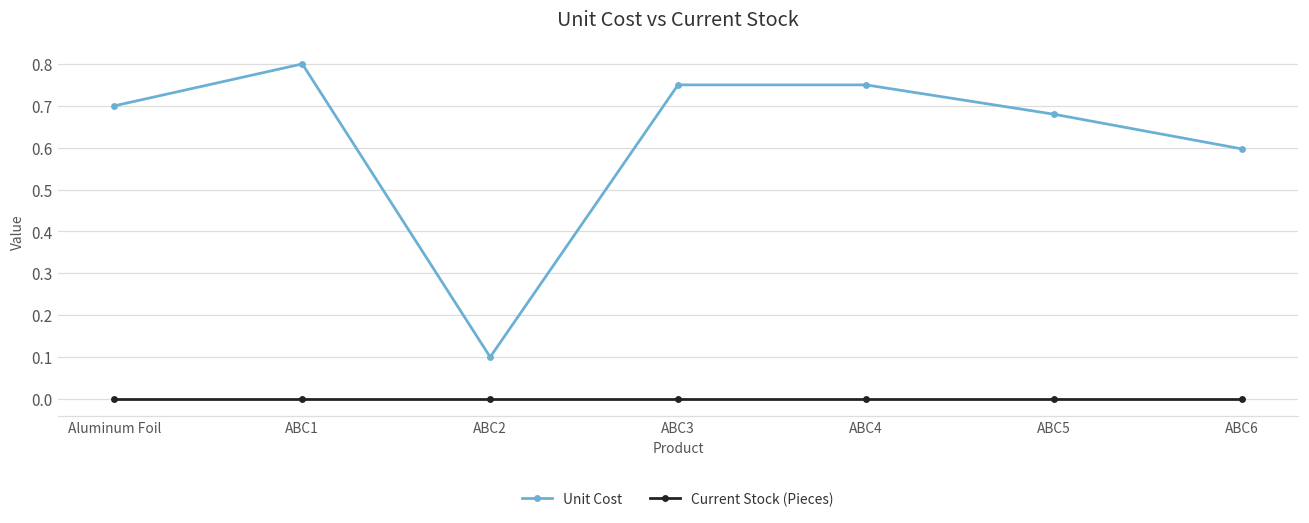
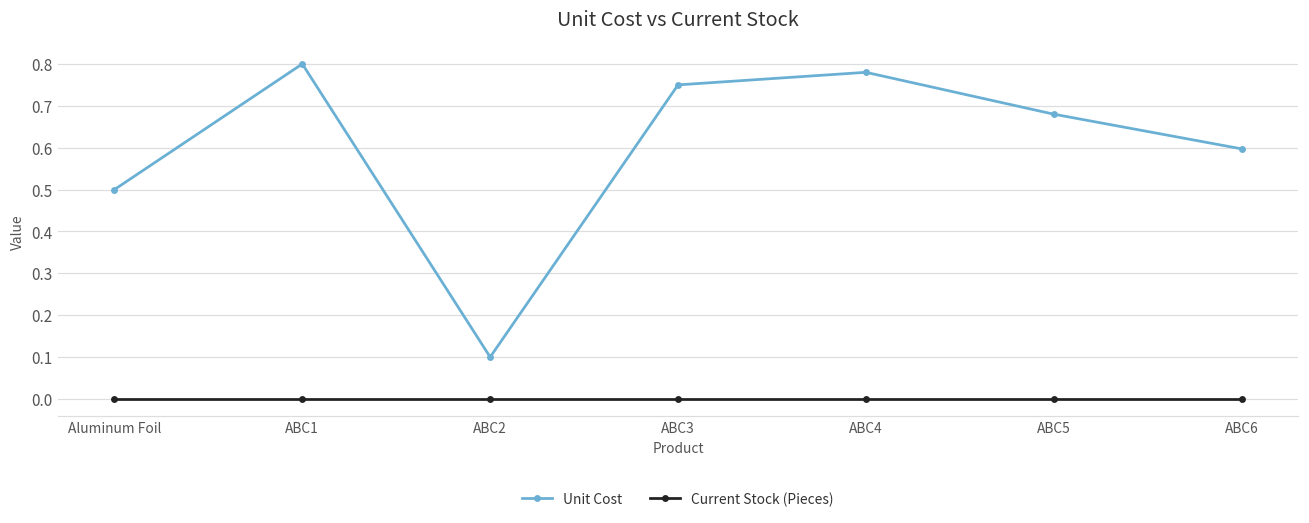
Unit Cost, Aluminum Foil: 0.7 -> 0.5
Unit Cost, ABC4: 0.75 -> 0.78
